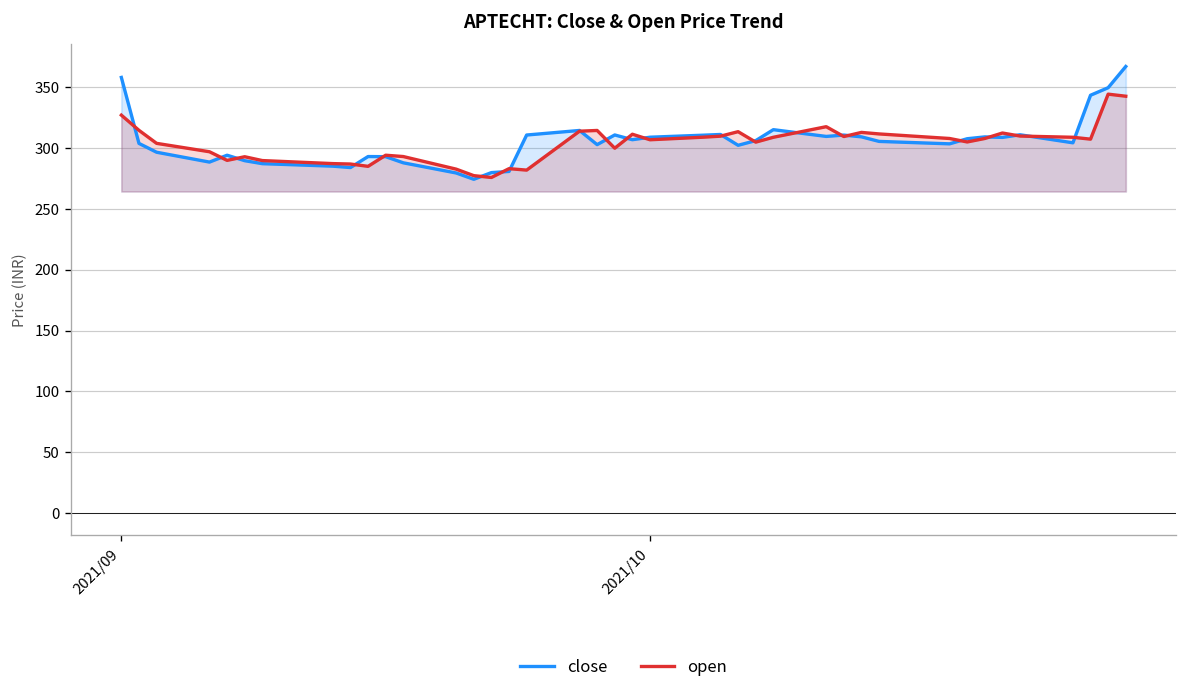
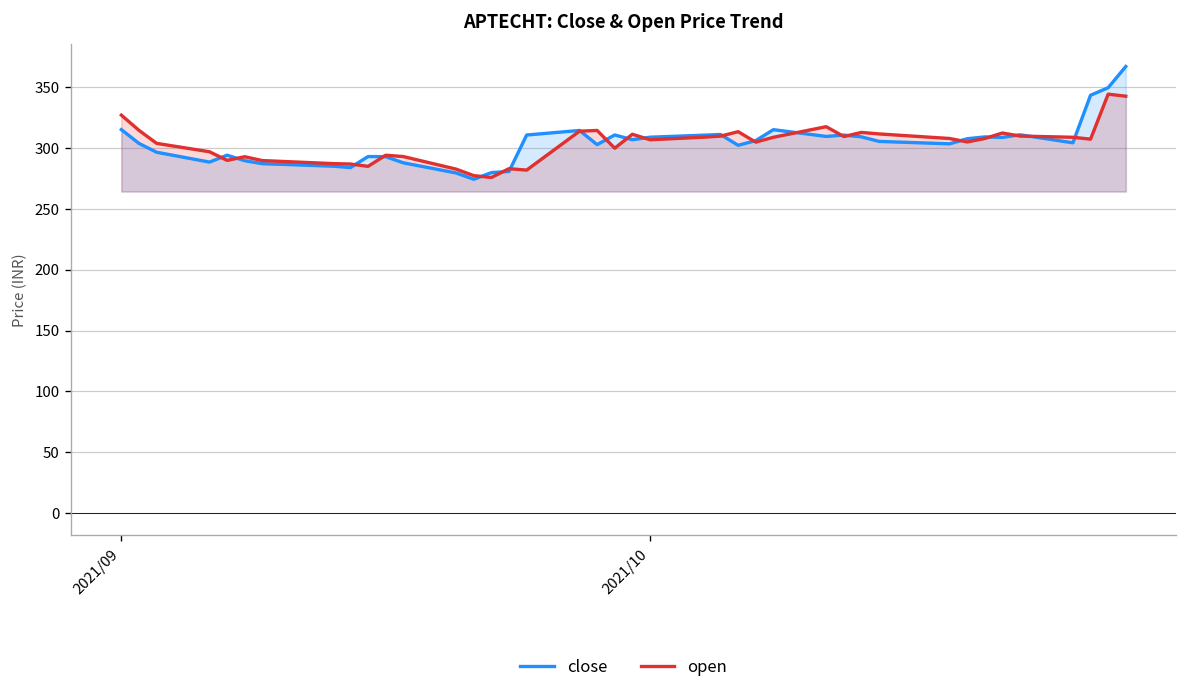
close, 2021/09: 358 -> 315
